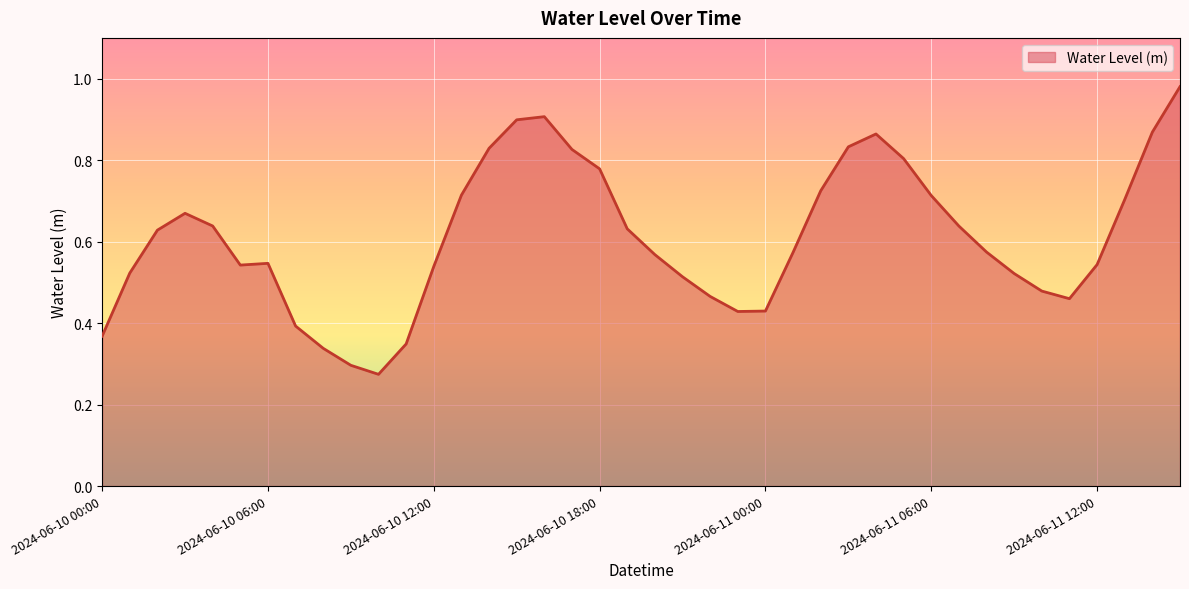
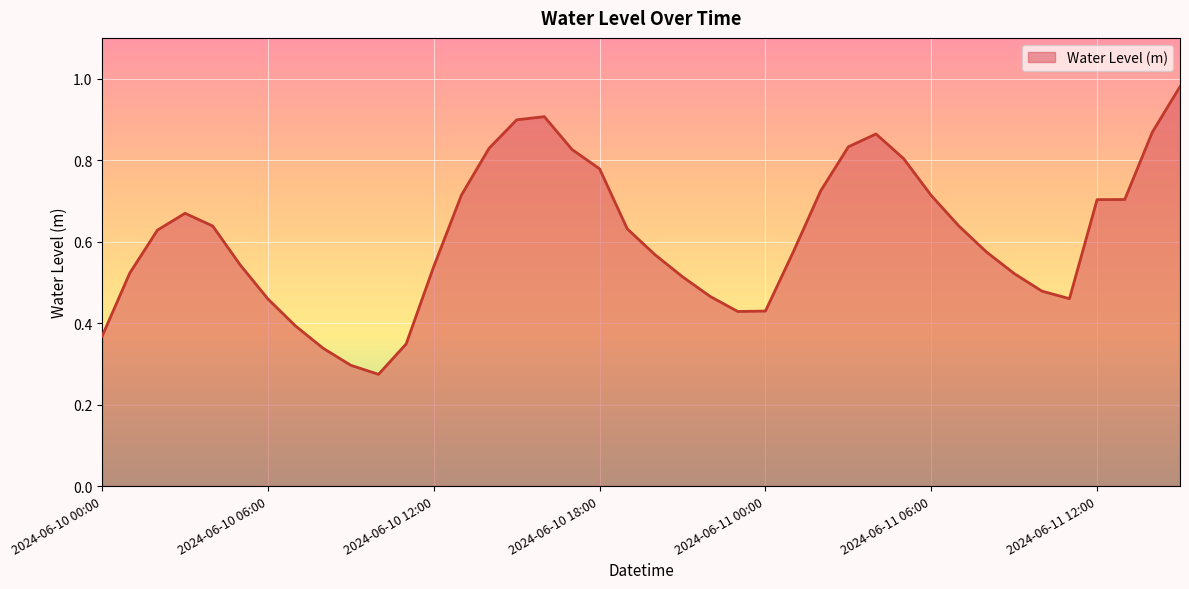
2024-06-10 06:00: 0.55 -> 0.46
2024-06-11 12:00: 0.54 -> 0.70
